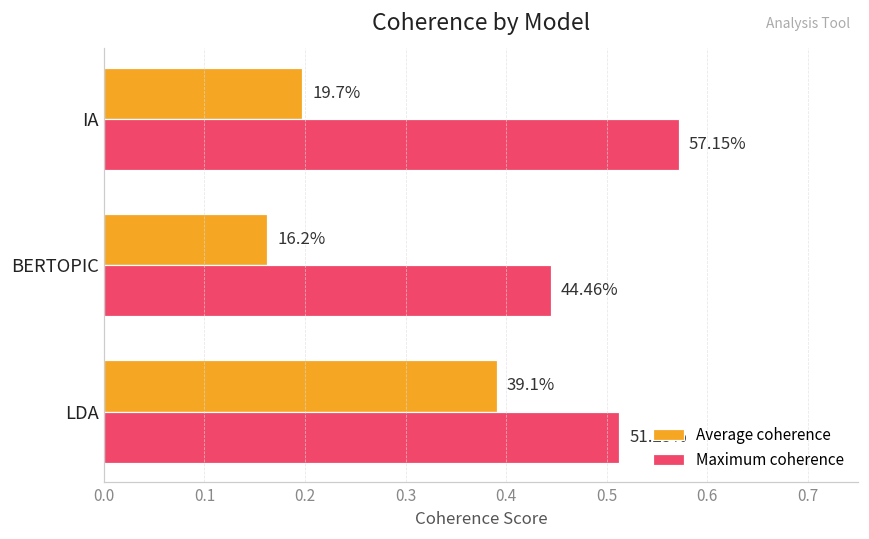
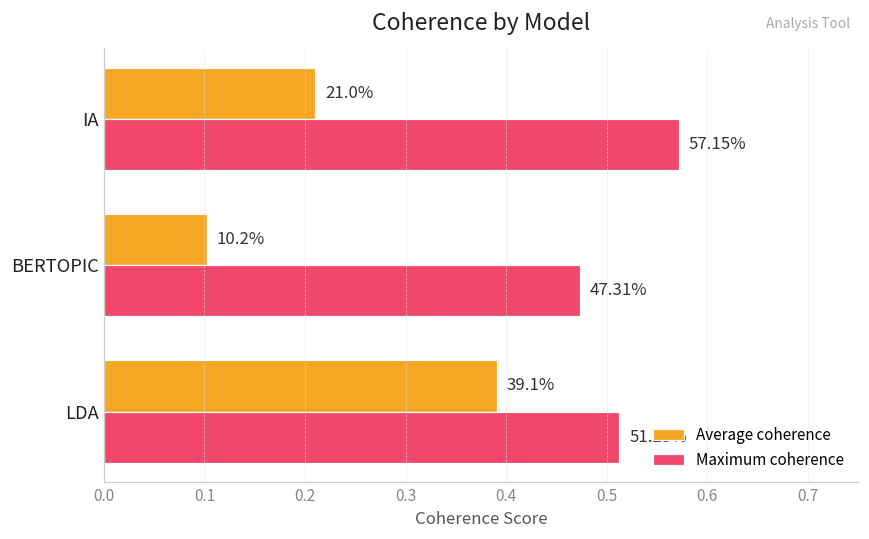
Average coherence, IA: 19.7% -> 21.0%
Average coherence, BERTOPIC: 16.2% -> 10.2%
Maximum coherence, BERTOPIC: 44.46% -> 47.31%
